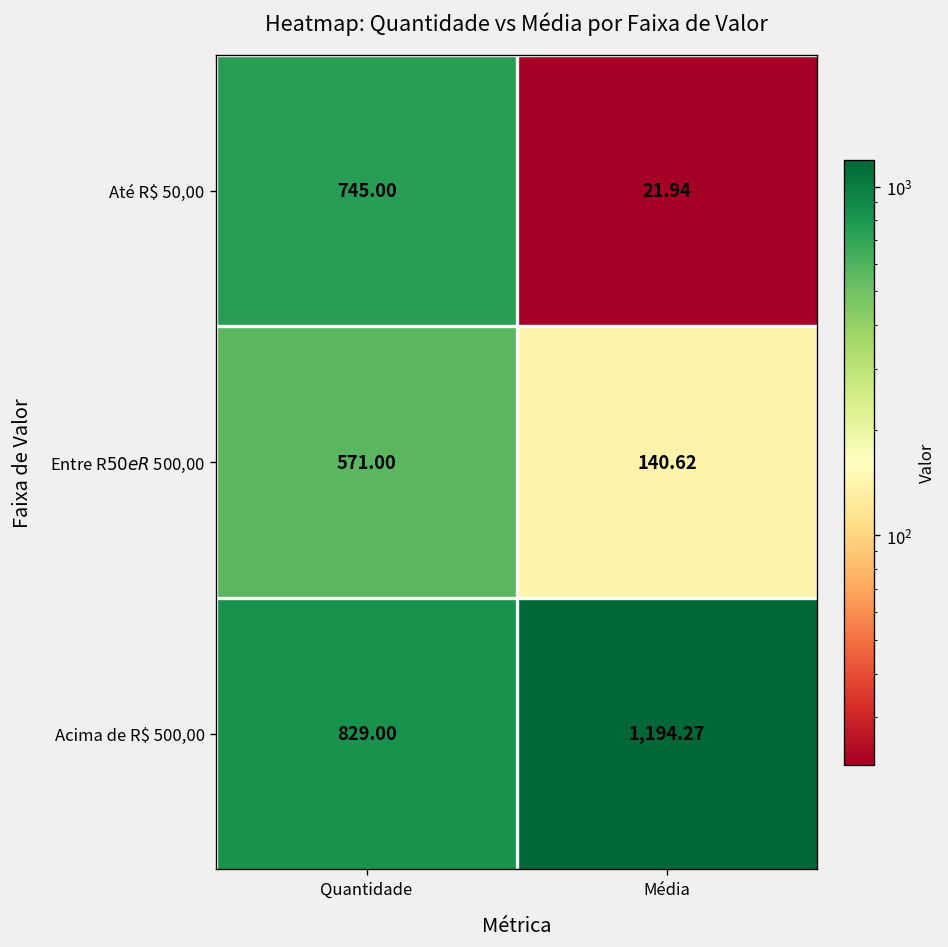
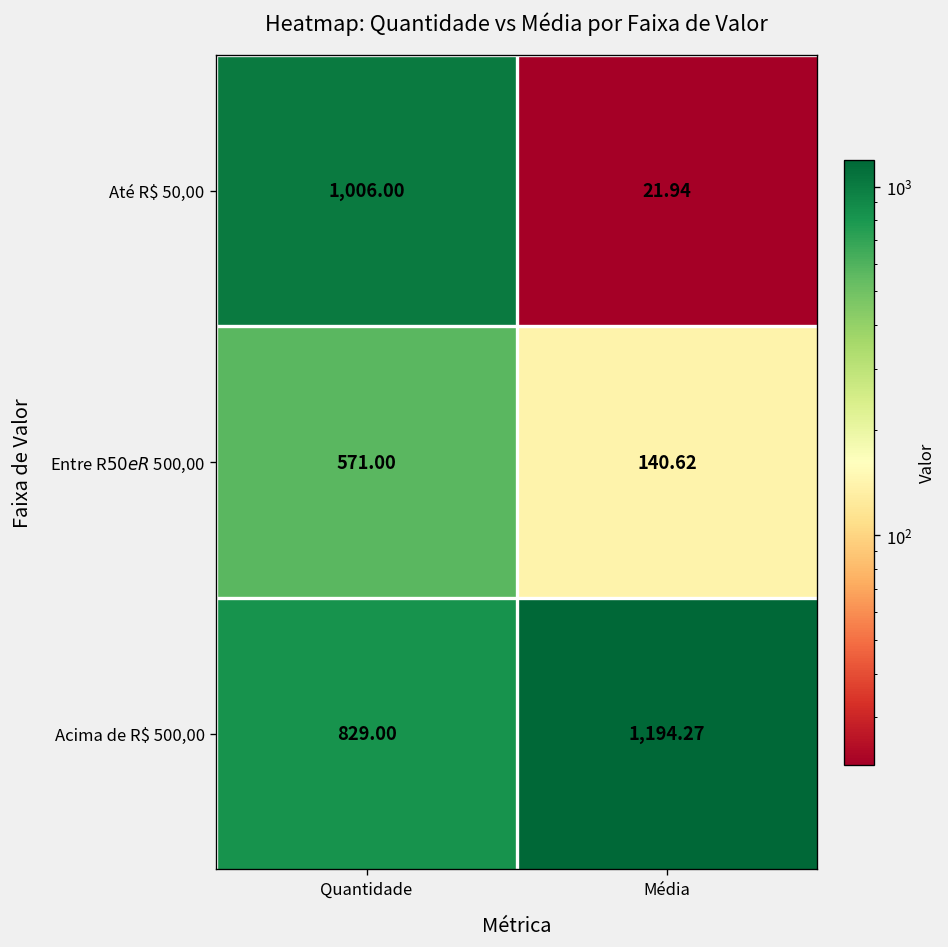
Até R$ 50,00, Quantidade: 745.00 -> 1,006.00
